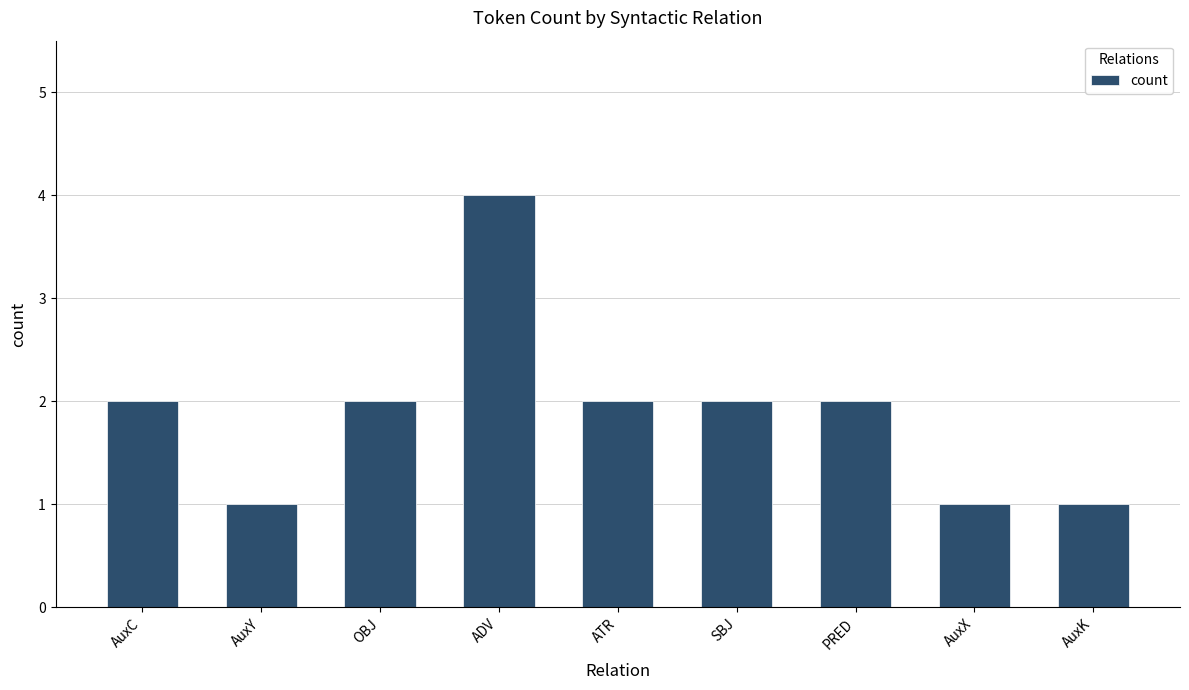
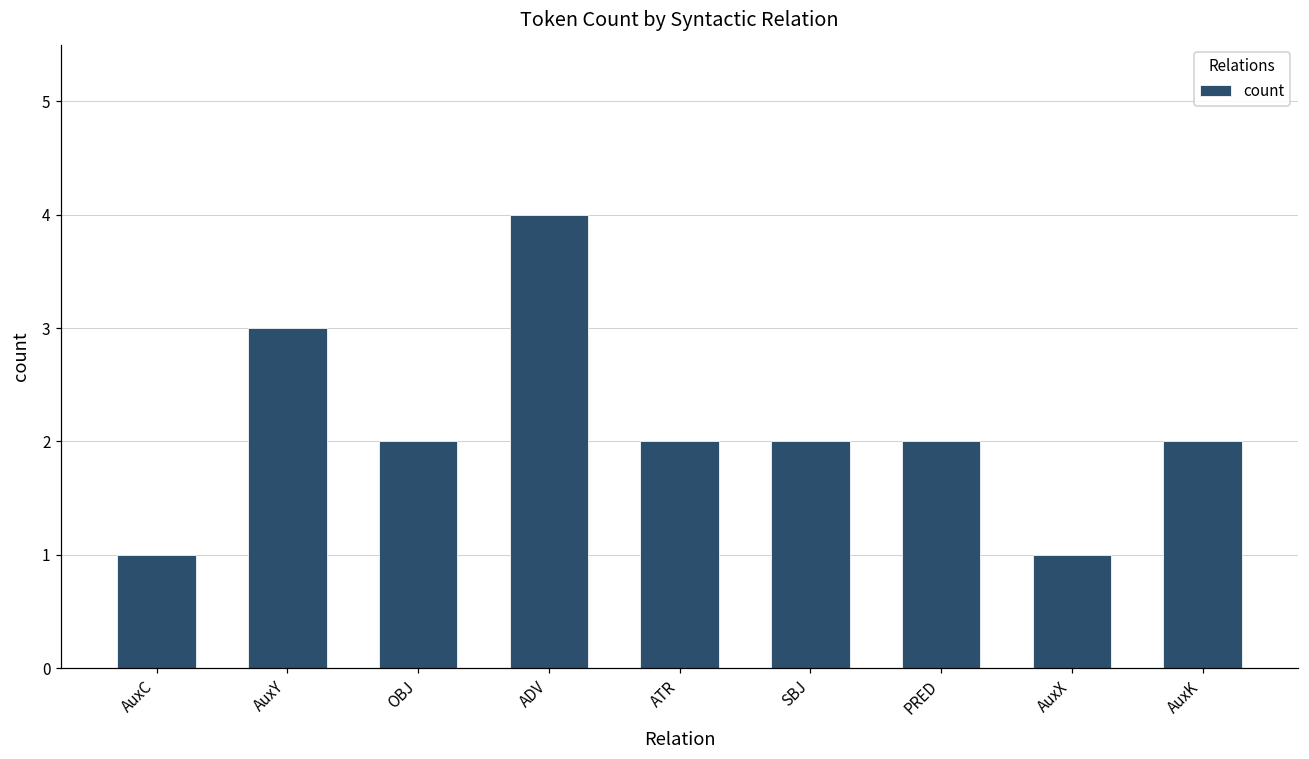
AuxC: 2 -> 1
AuxY: 1 -> 3
AuxK: 1 -> 2
